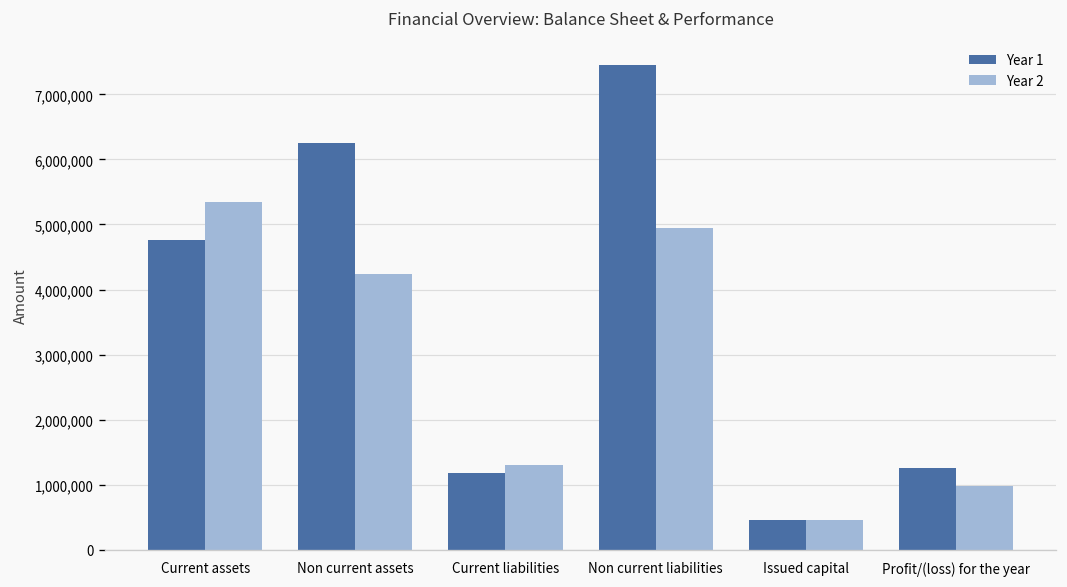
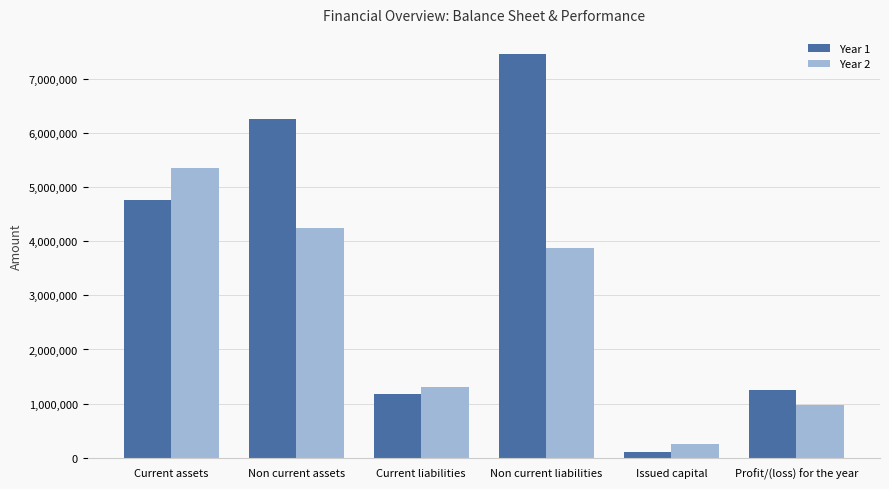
Year 2, Non current liabilities: 4,900,000 -> 3,900,000
Year 1, Issued capital: 500,000 -> 100,000
Year 2, Issued capital: 500,000 -> 300,000
